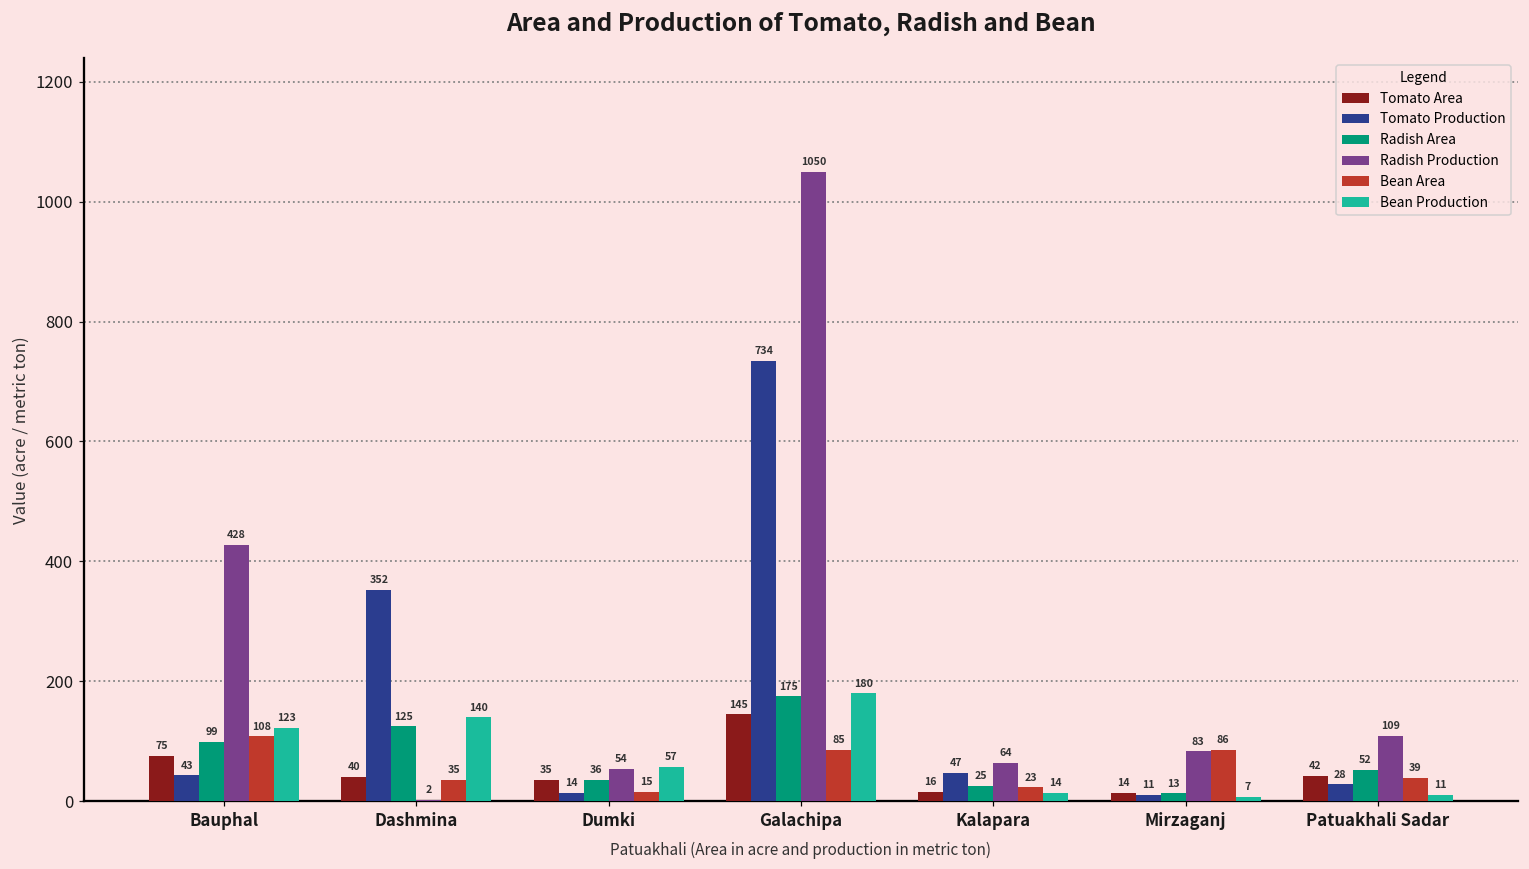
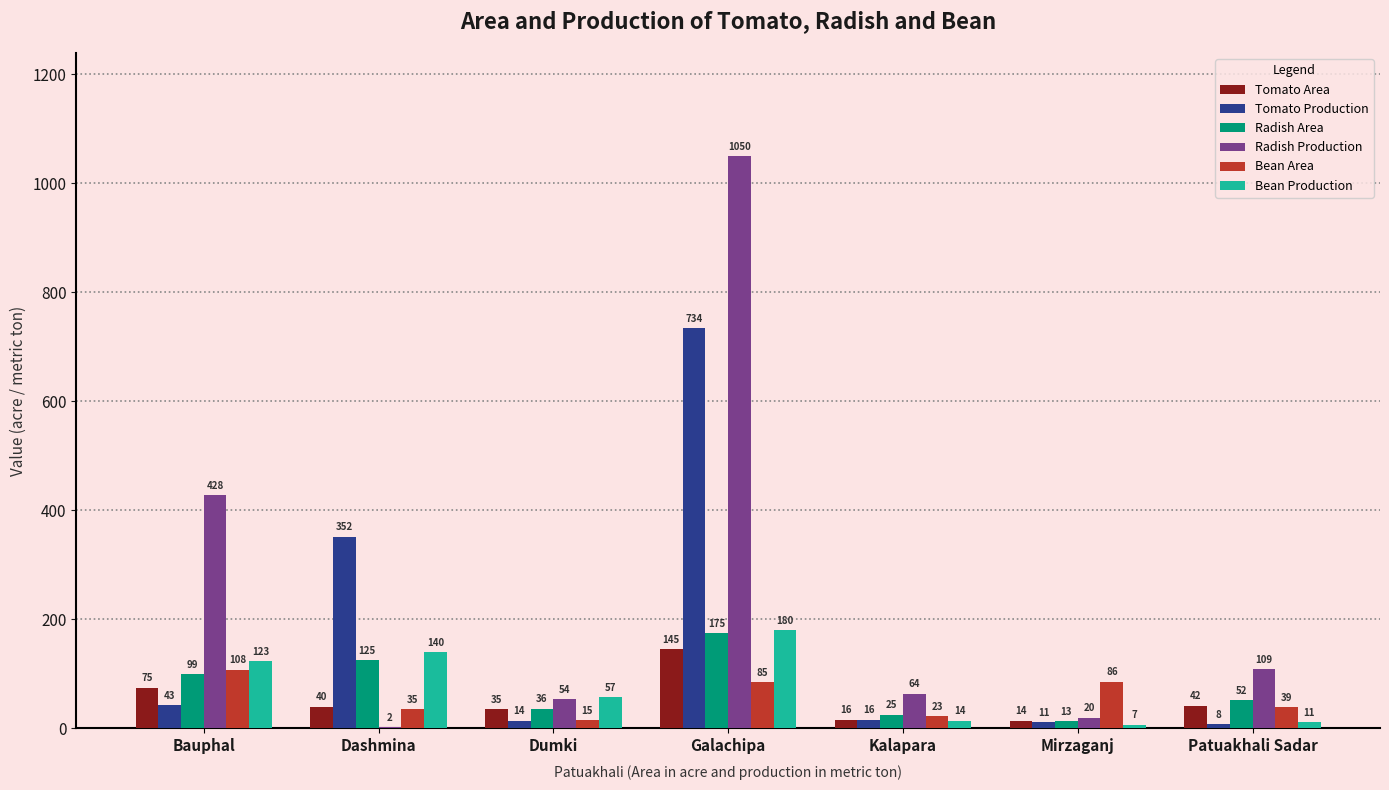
Tomato Production, Kalapara: 47 -> 16
Radish Production, Mirzaganj: 83 -> 20
Tomato Production, Patuakhali Sadar: 28 -> 8
